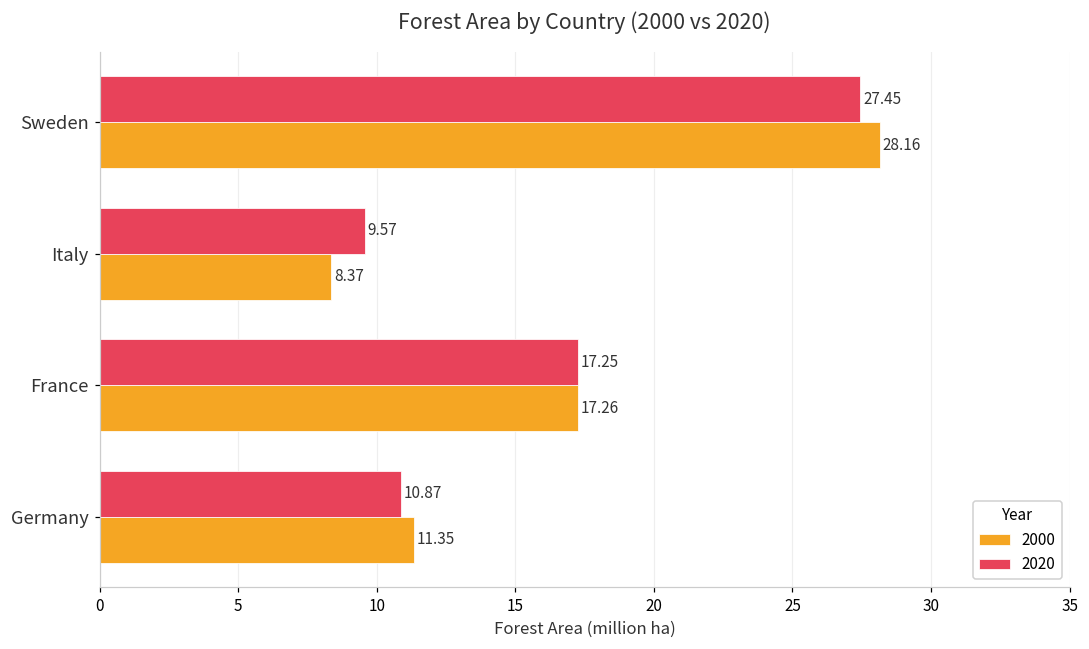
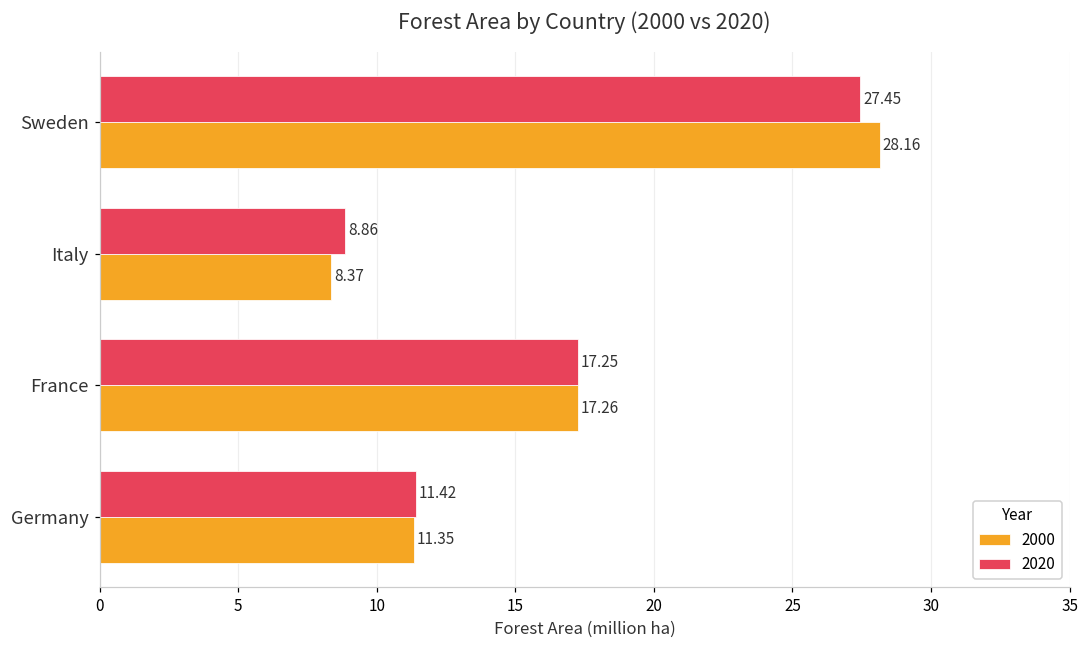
2020, Italy: 9.57 -> 8.86
2020, Germany: 10.87 -> 11.42
